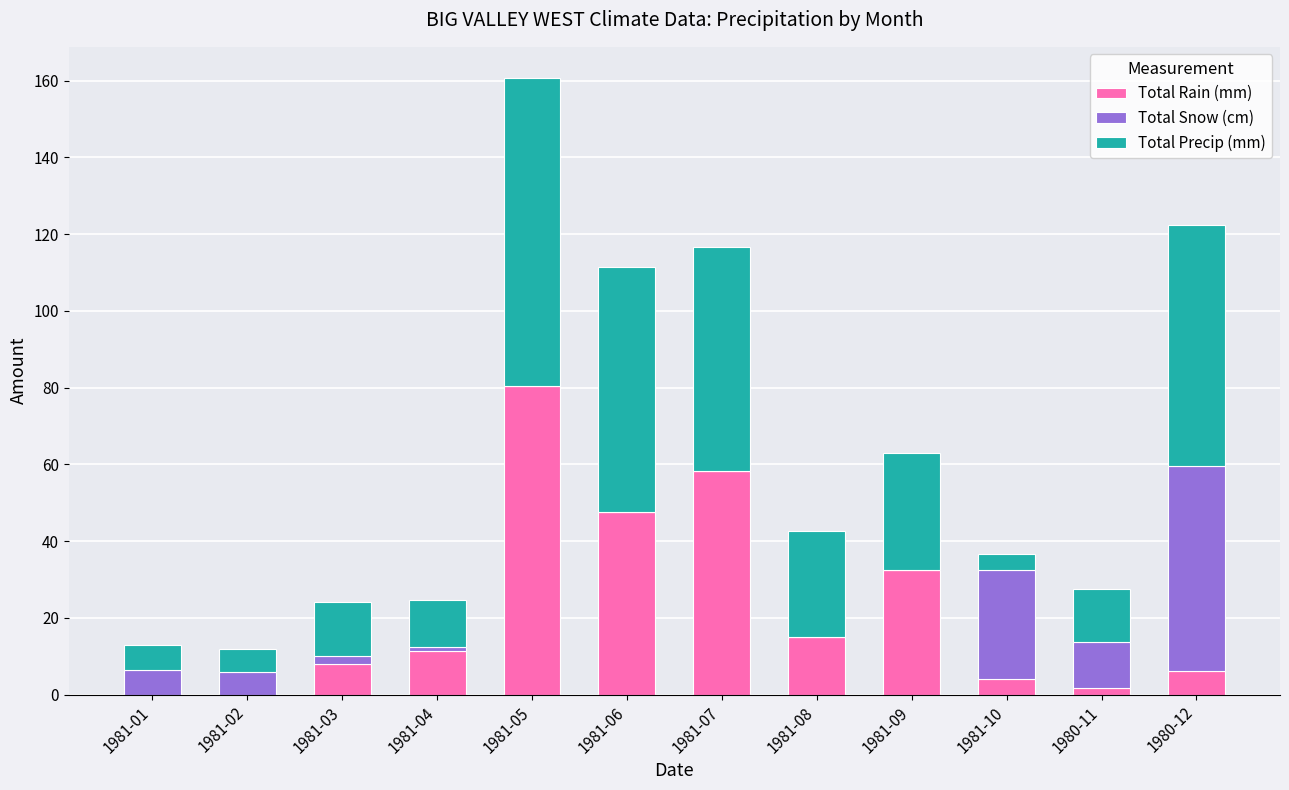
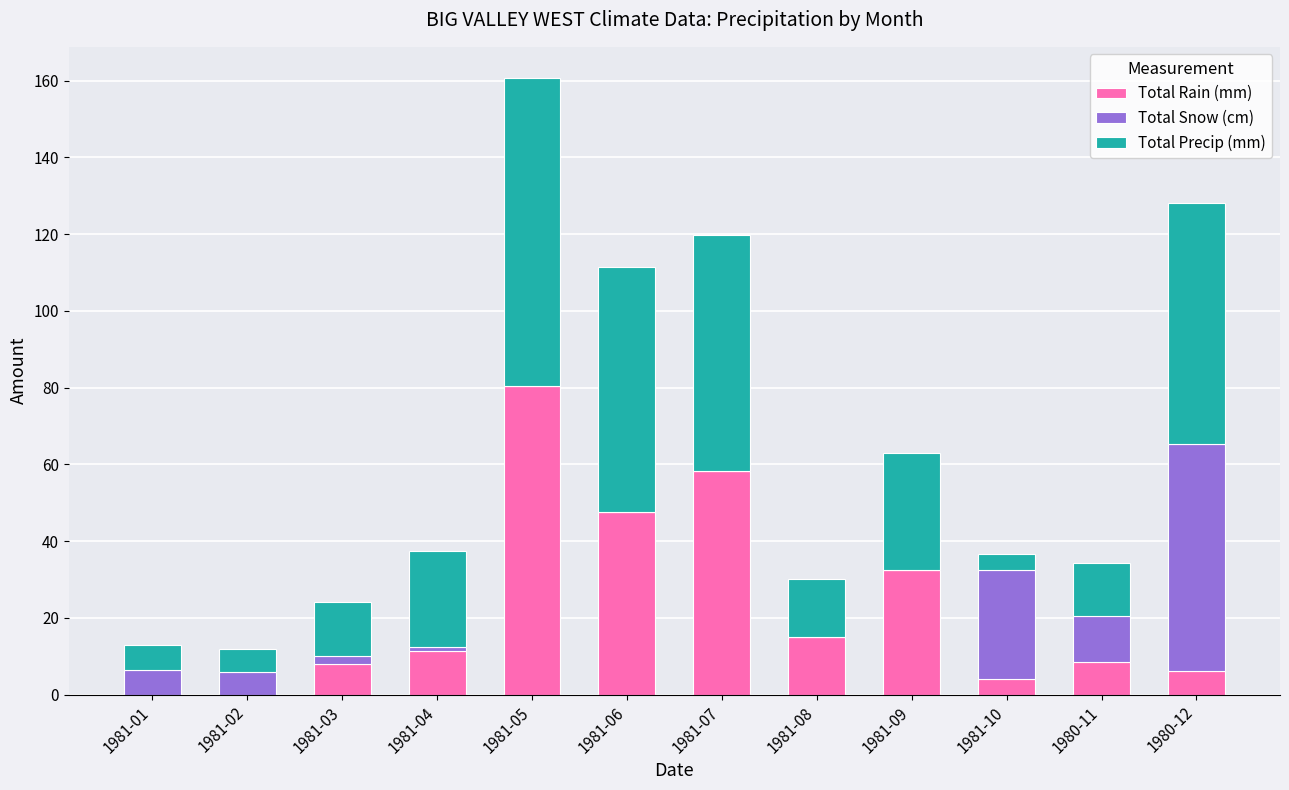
Total Precip (mm), 1981-04: 12 -> 25
Total Precip (mm), 1981-07: 58 -> 61
Total Precip (mm), 1981-08: 28 -> 15
Total Rain (mm), 1980-11: 2 -> 8
Total Snow (cm), 1980-12: 53 -> 59
